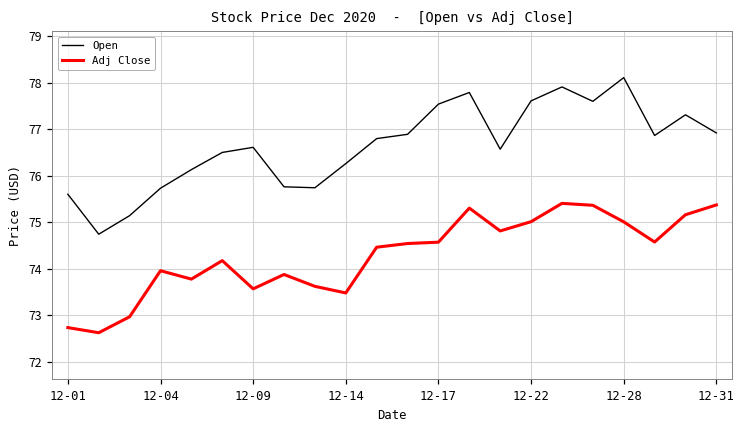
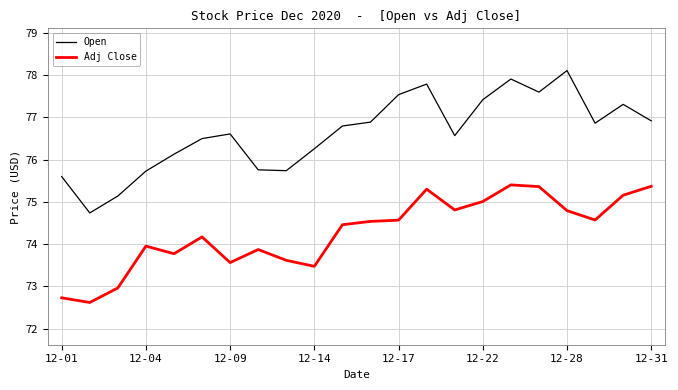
Open, 12-22: 77.6 -> 77.4
Adj Close, 12-28: 75.0 -> 74.8
